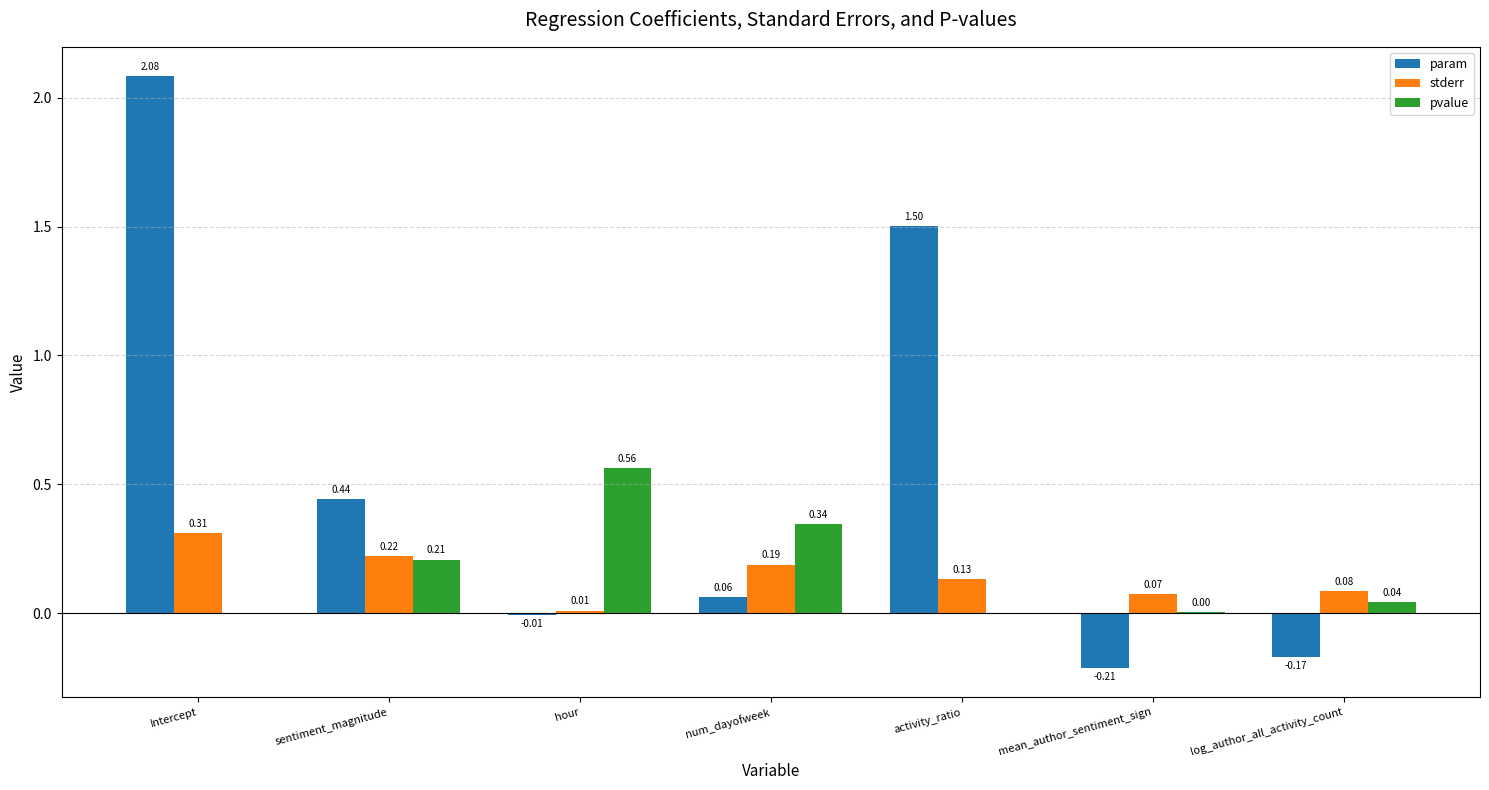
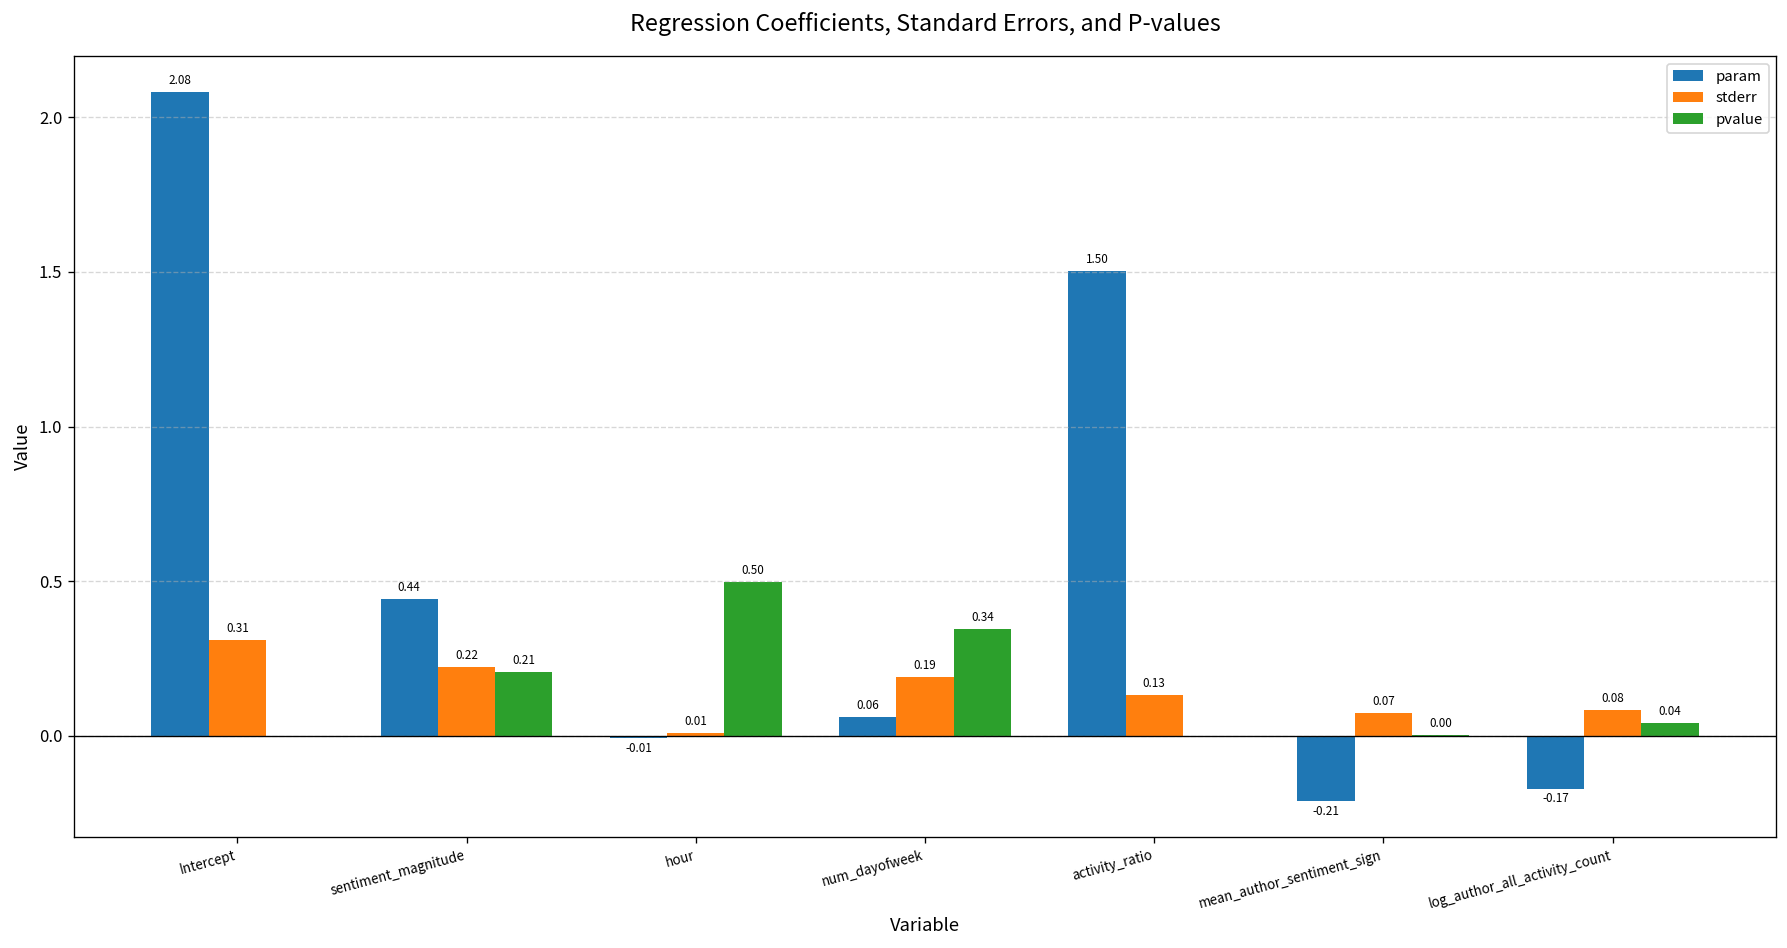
pvalue, hour: 0.56 -> 0.50
